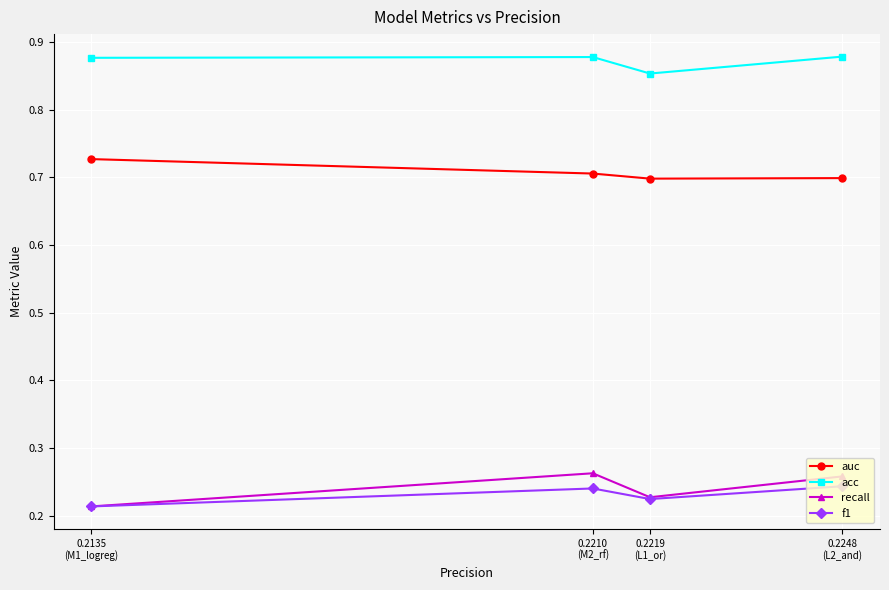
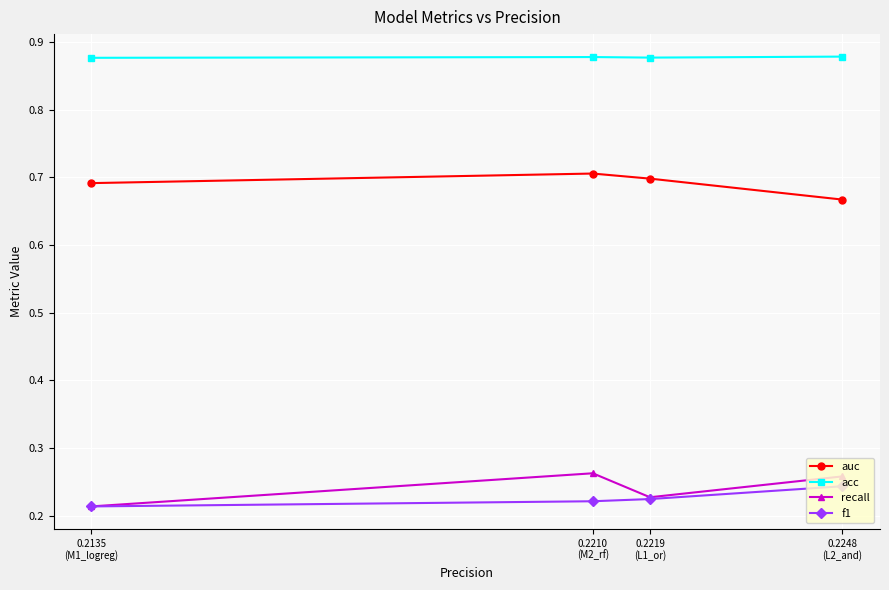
auc, 0.2135 (M1_logreg): 0.73 -> 0.69
f1, 0.2210 (M2_rf): 0.24 -> 0.22
acc, 0.2219 (L1_or): 0.85 -> 0.88
auc, 0.2248 (L2_and): 0.70 -> 0.67
